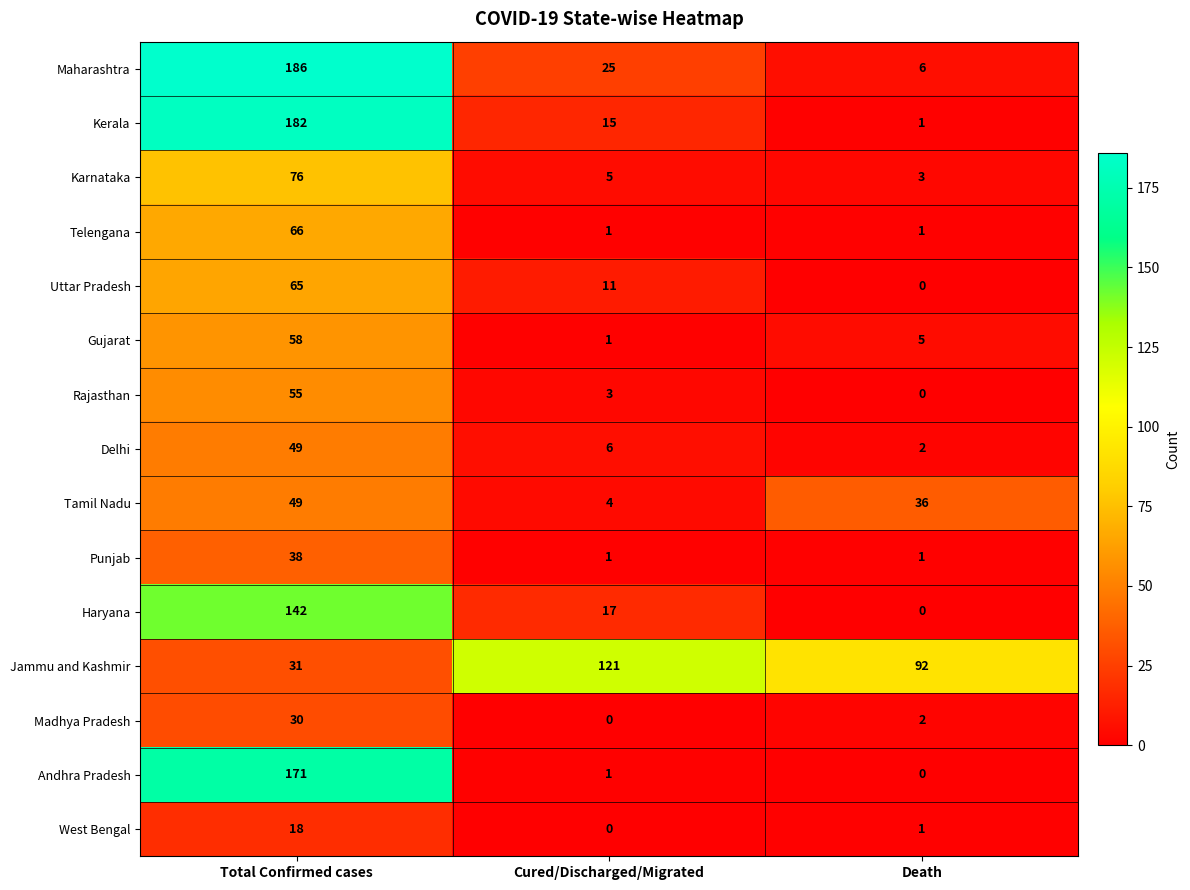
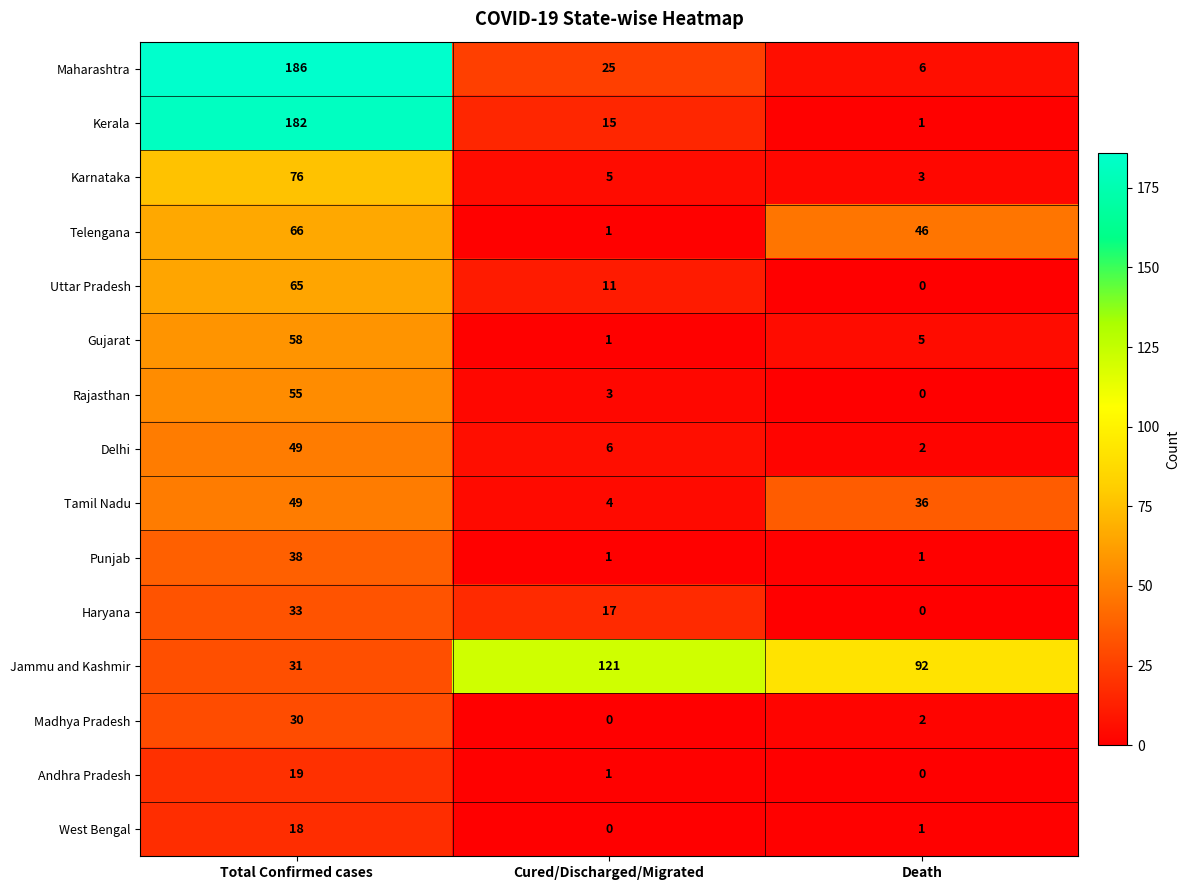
Telengana, Death: 1 -> 46
Haryana, Total Confirmed cases: 142 -> 33
Andhra Pradesh, Total Confirmed cases: 171 -> 19
